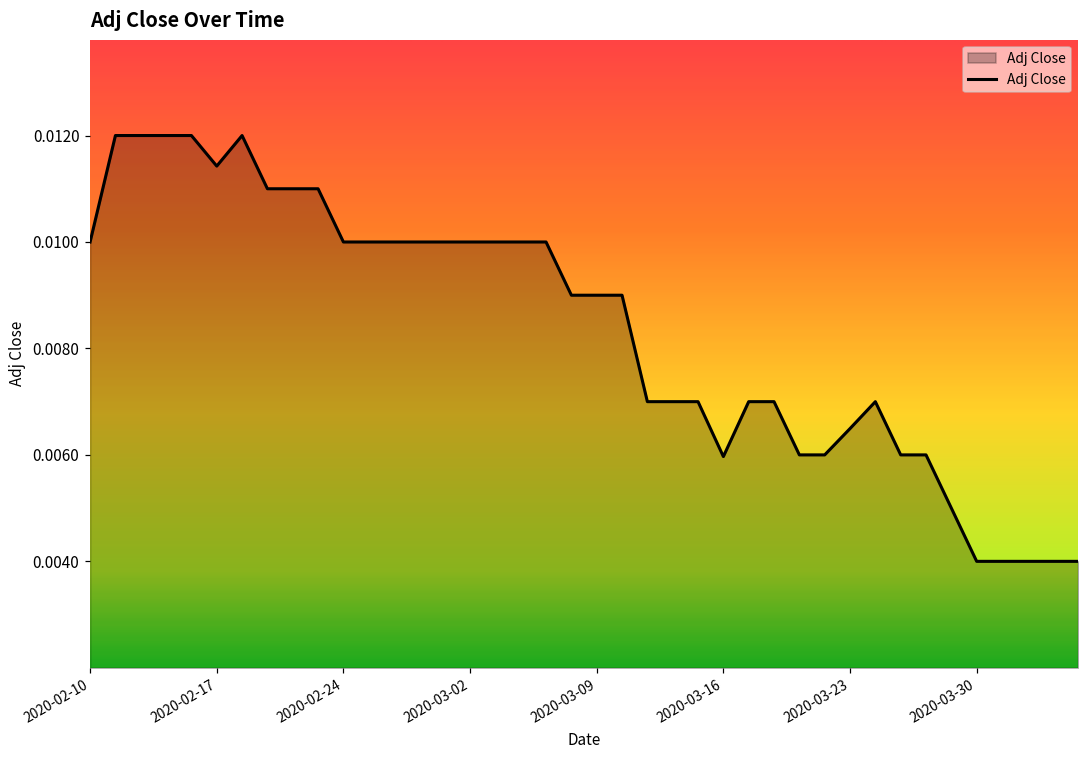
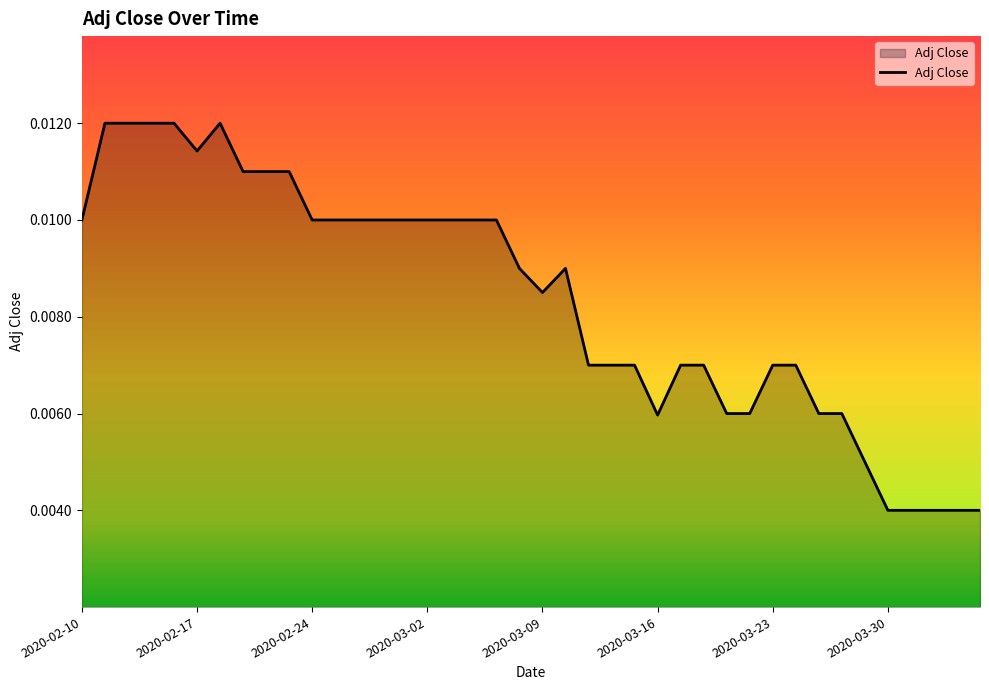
2020-03-09: 0.0090 -> 0.0085
2020-03-23: 0.0065 -> 0.0070
